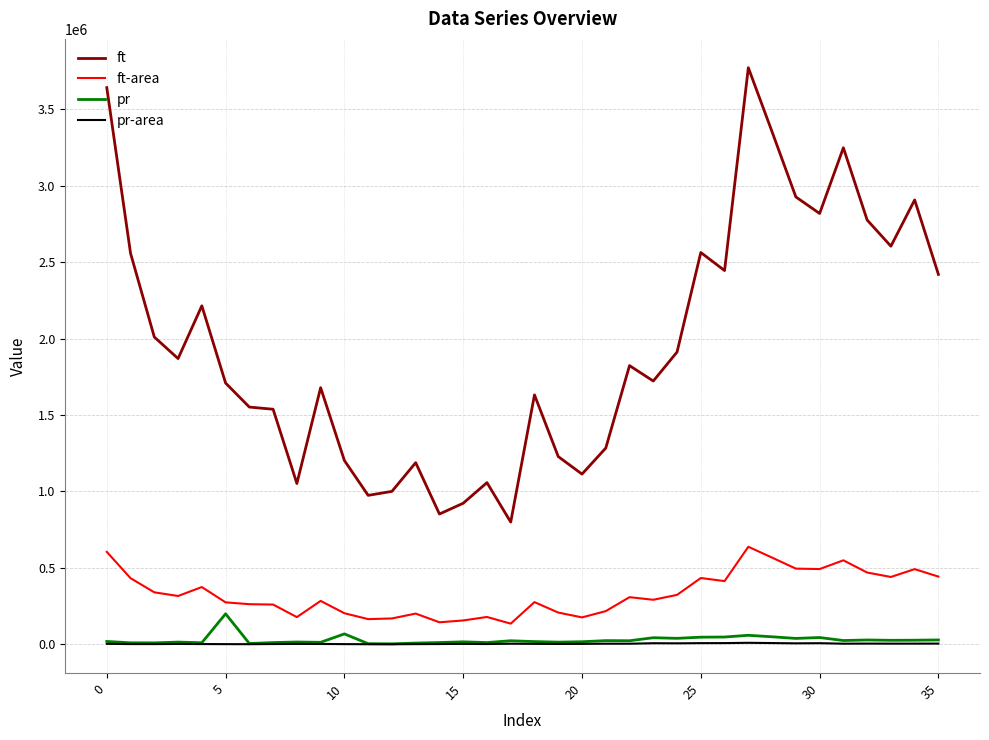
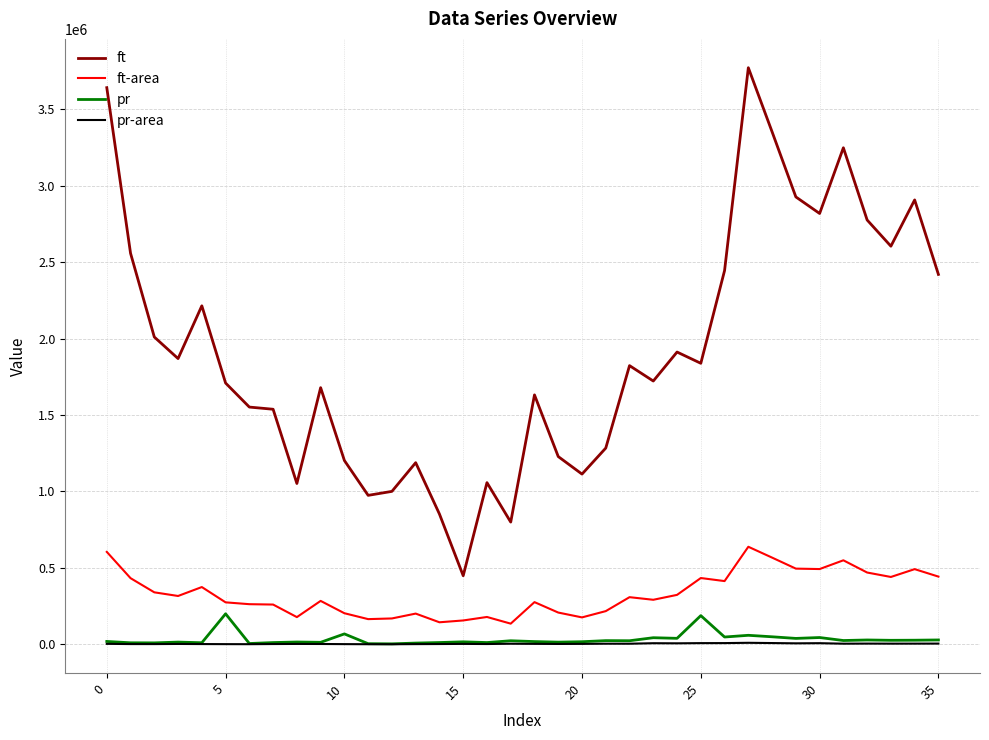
ft, 15: 920000 -> 450000
ft, 25: 2560000 -> 1840000
pr, 25: 50000 -> 190000
